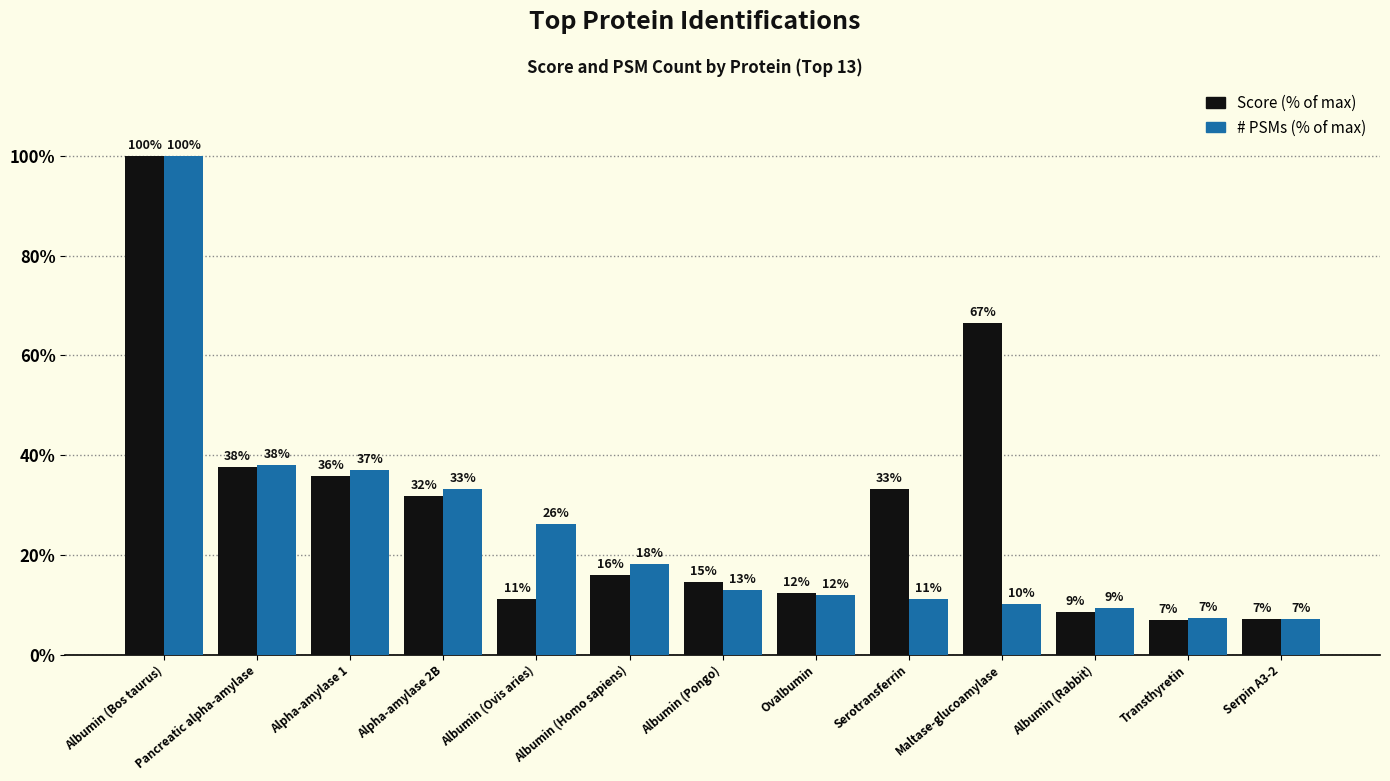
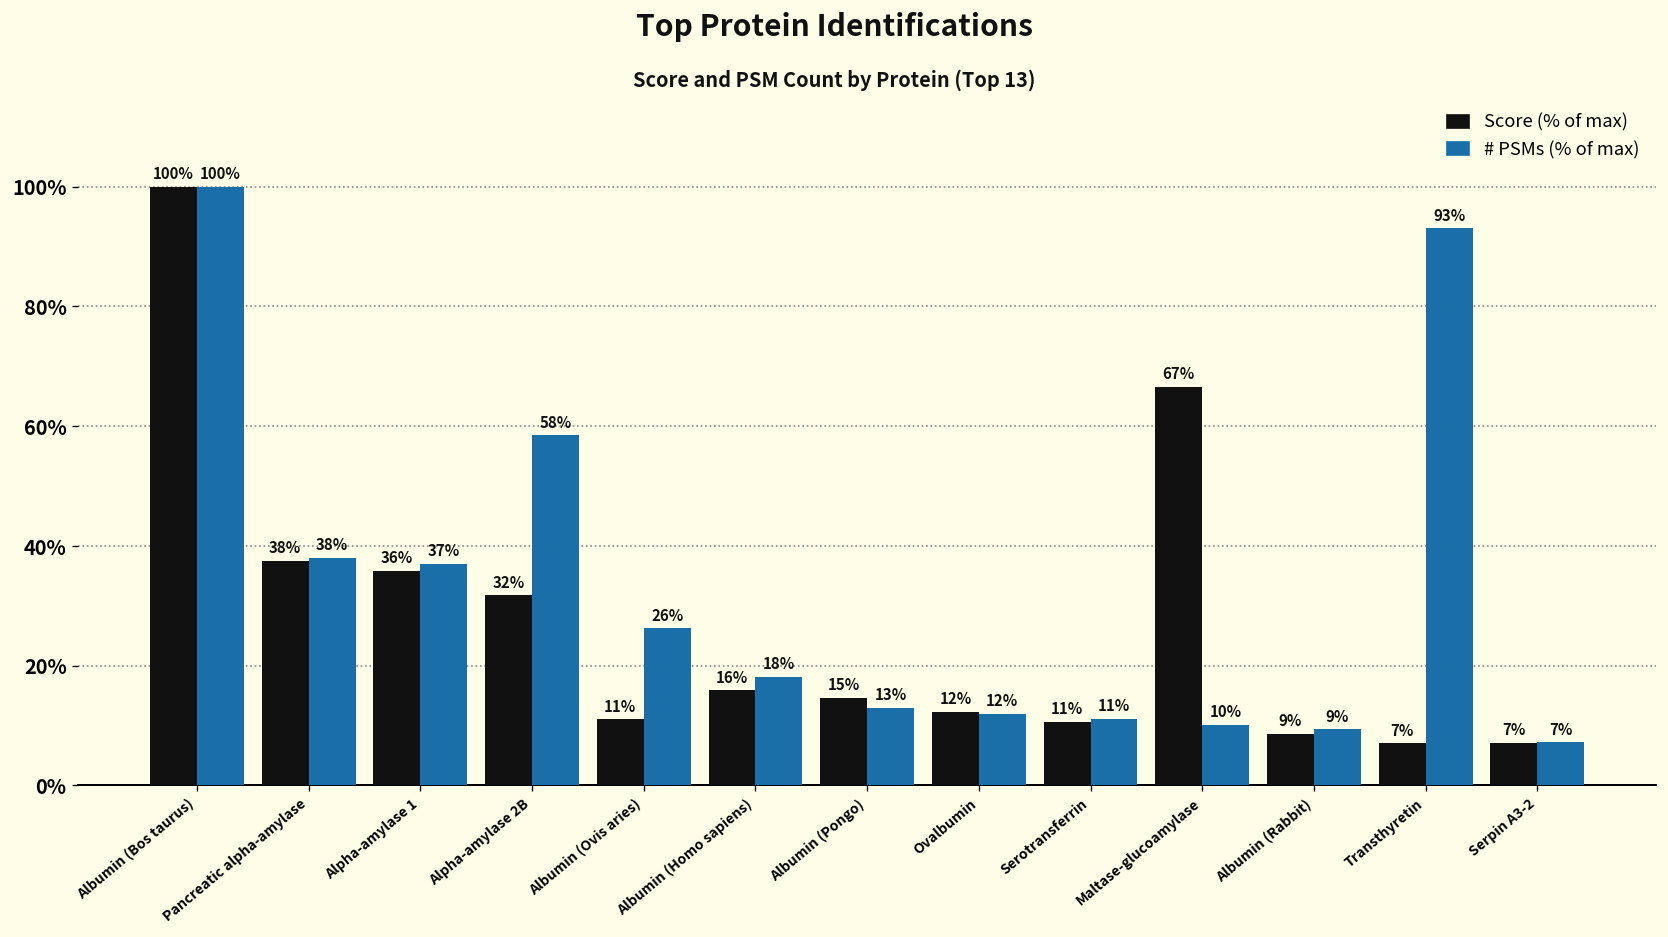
# PSMs (% of max), Alpha-amylase 2B: 33% -> 58%
Score (% of max), Serotransferrin: 33% -> 11%
# PSMs (% of max), Transthyretin: 7% -> 93%
